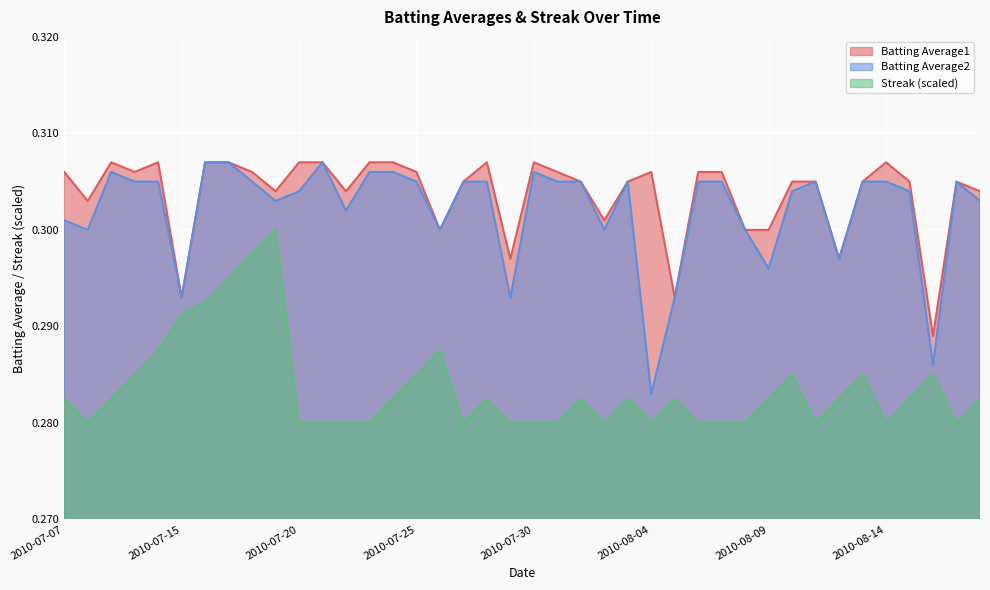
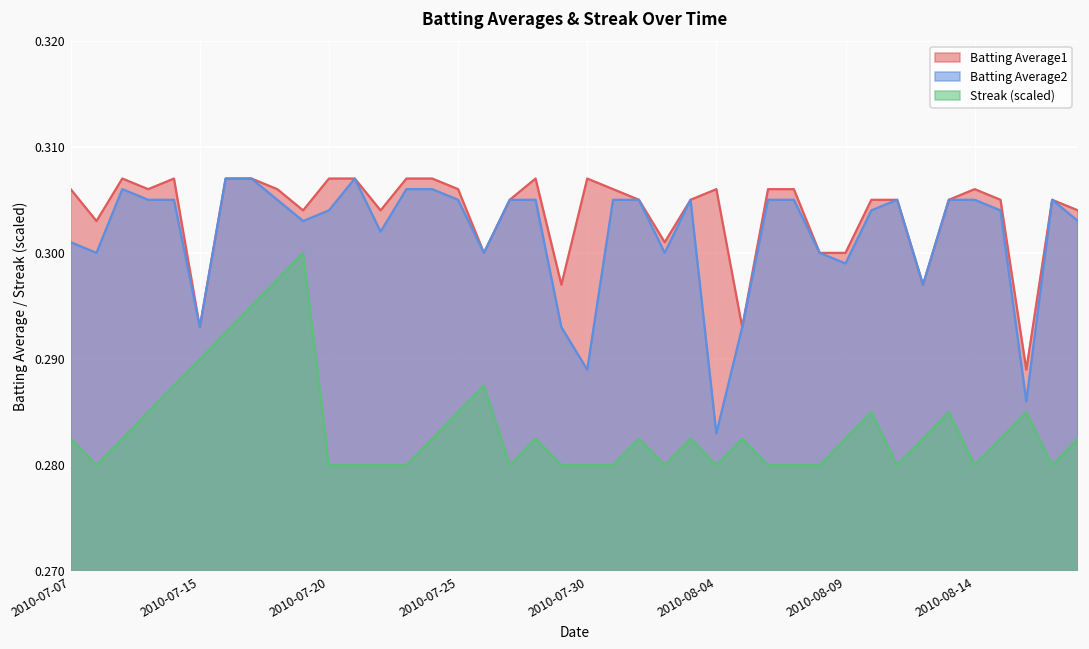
Streak (scaled), 2010-07-15: 0.291 -> 0.290
Batting Average2, 2010-07-30: 0.306 -> 0.289
Batting Average2, 2010-08-09: 0.296 -> 0.299
Batting Average1, 2010-08-14: 0.307 -> 0.306
